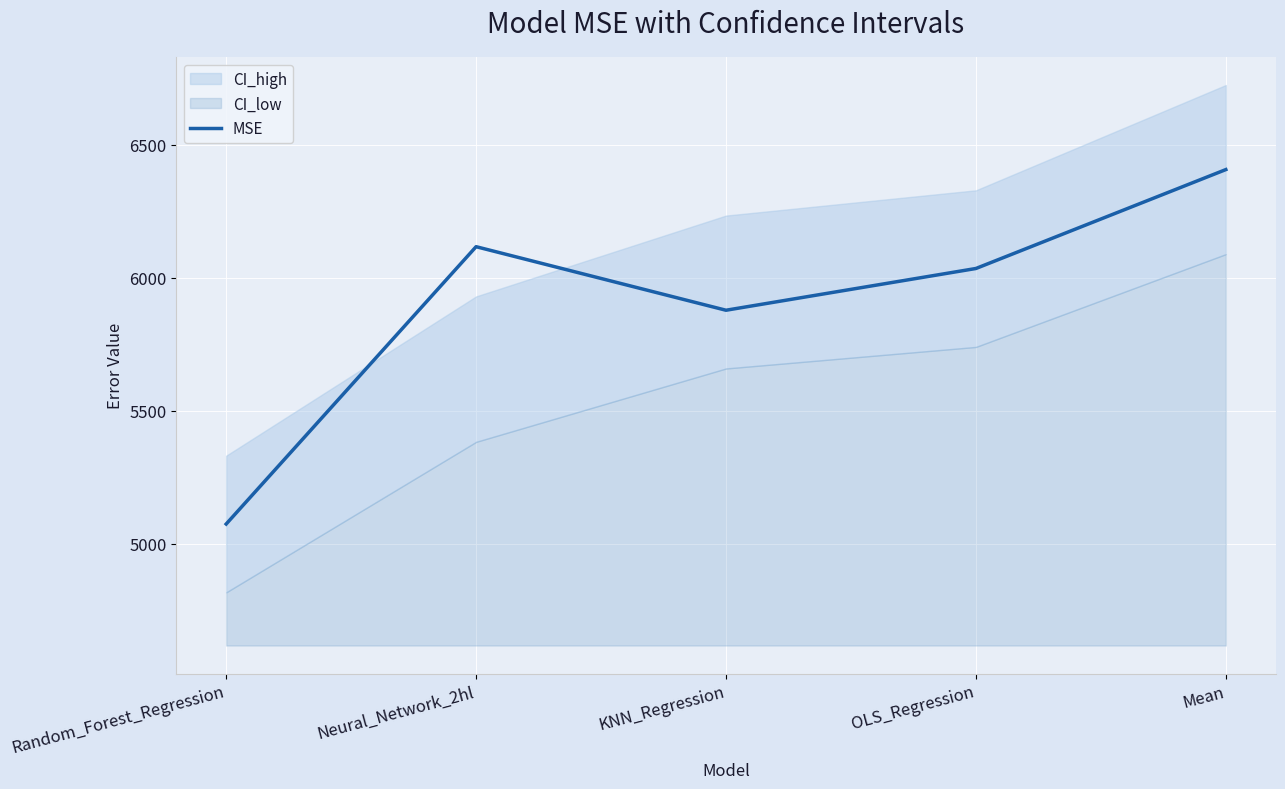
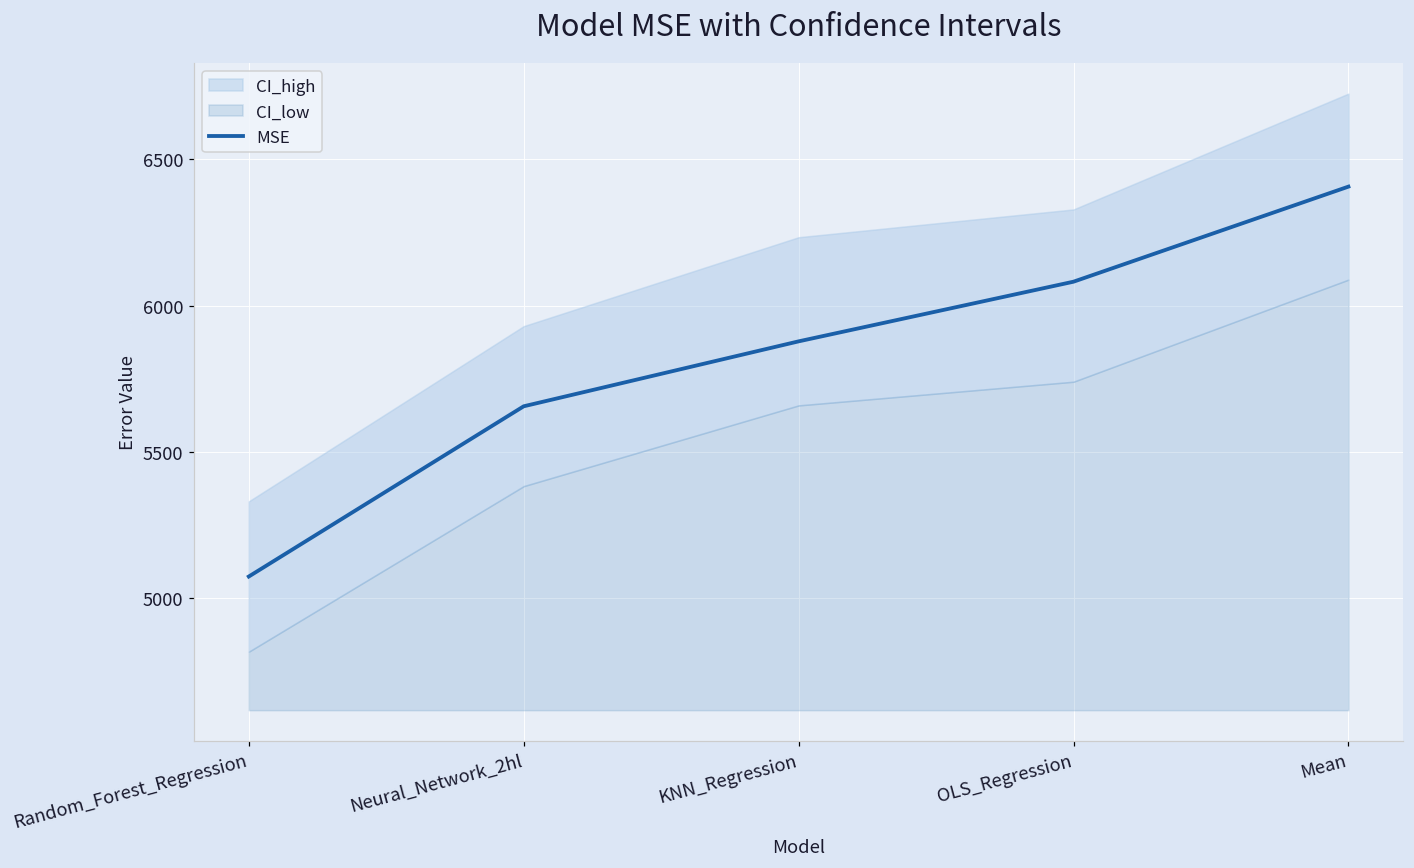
MSE, Neural_Network_2hl: 6120 -> 5660
MSE, OLS_Regression: 6040 -> 6080
